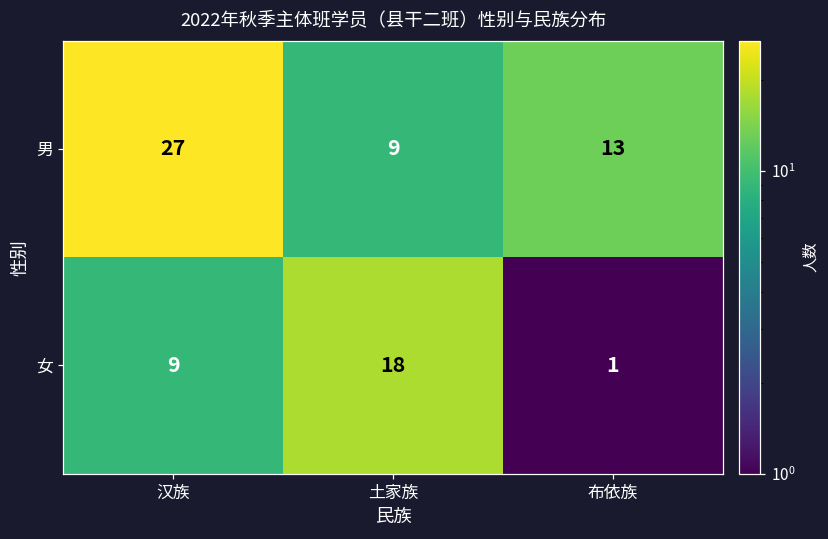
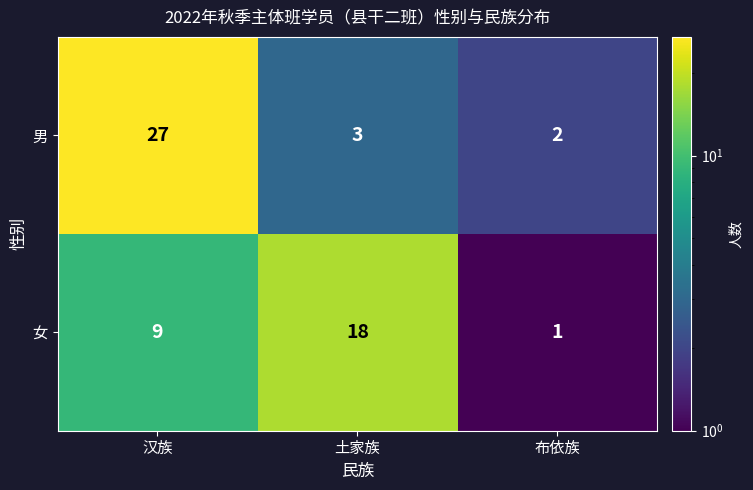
男, 土家族: 9 -> 3
男, 布依族: 13 -> 2
